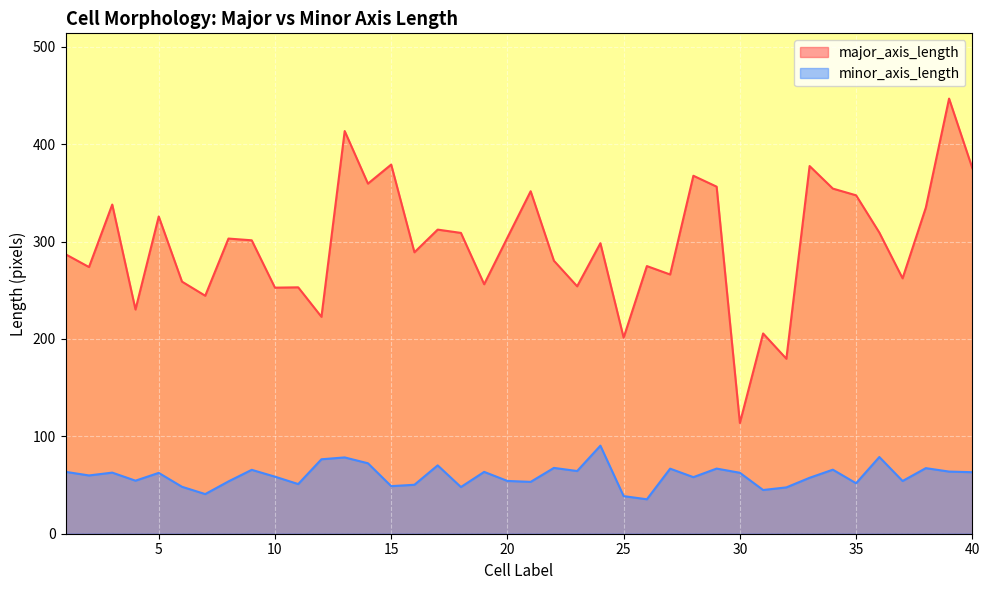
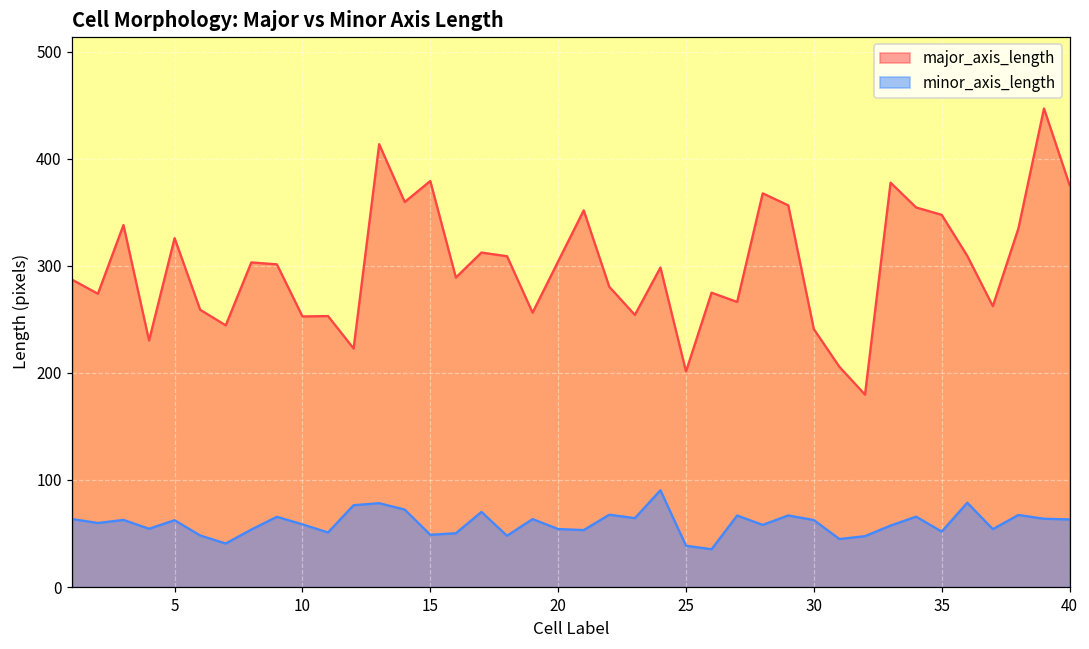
major_axis_length, 30: 110 -> 240
